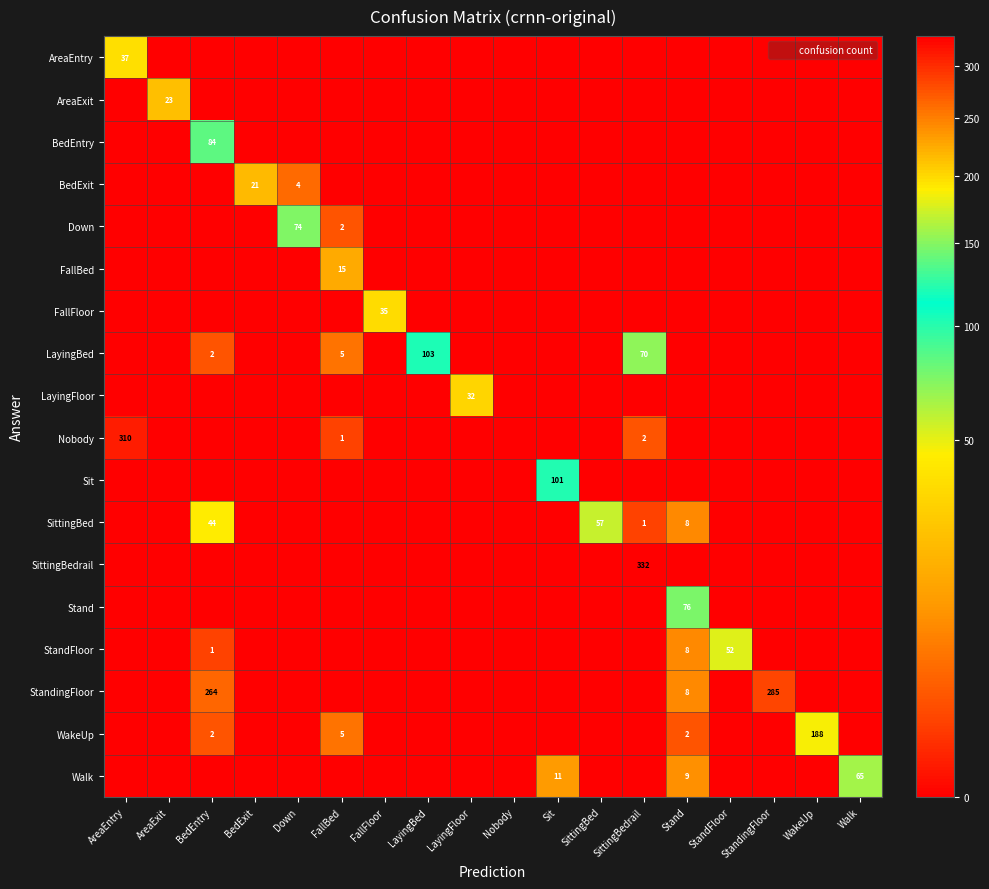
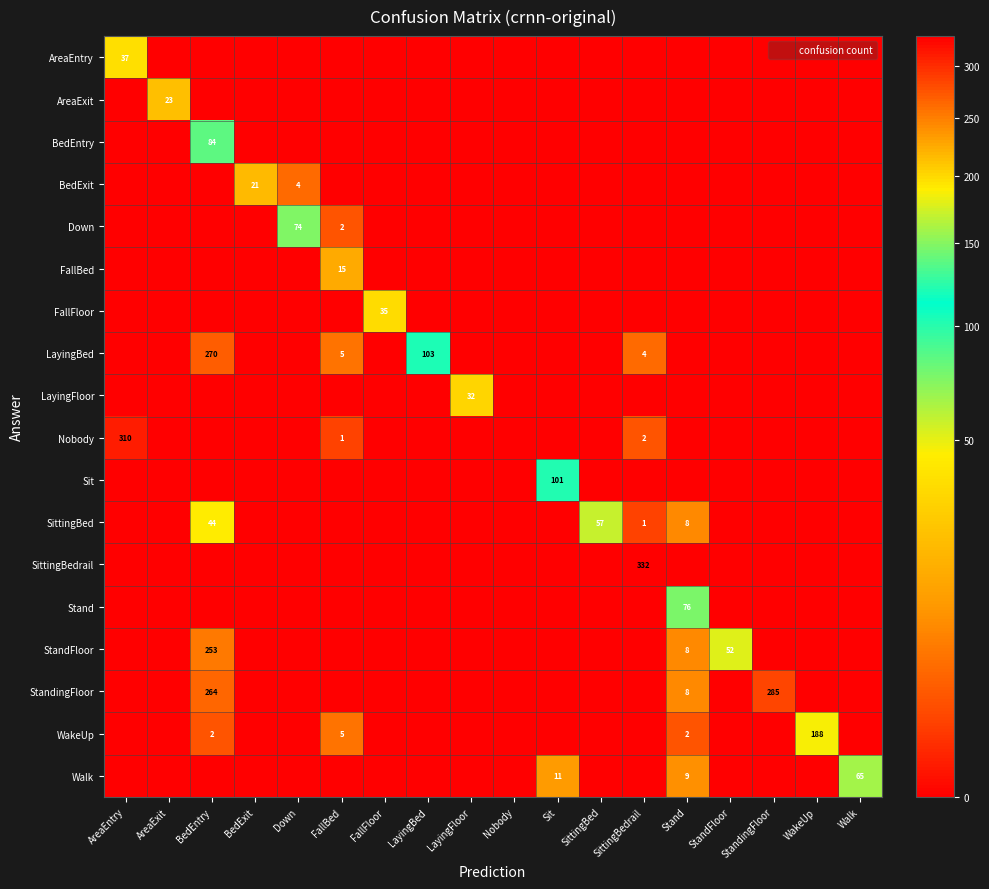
LayingBed, BedEntry: 2 -> 270
LayingBed, SittingBedrail: 70 -> 4
StandFloor, BedEntry: 1 -> 253
